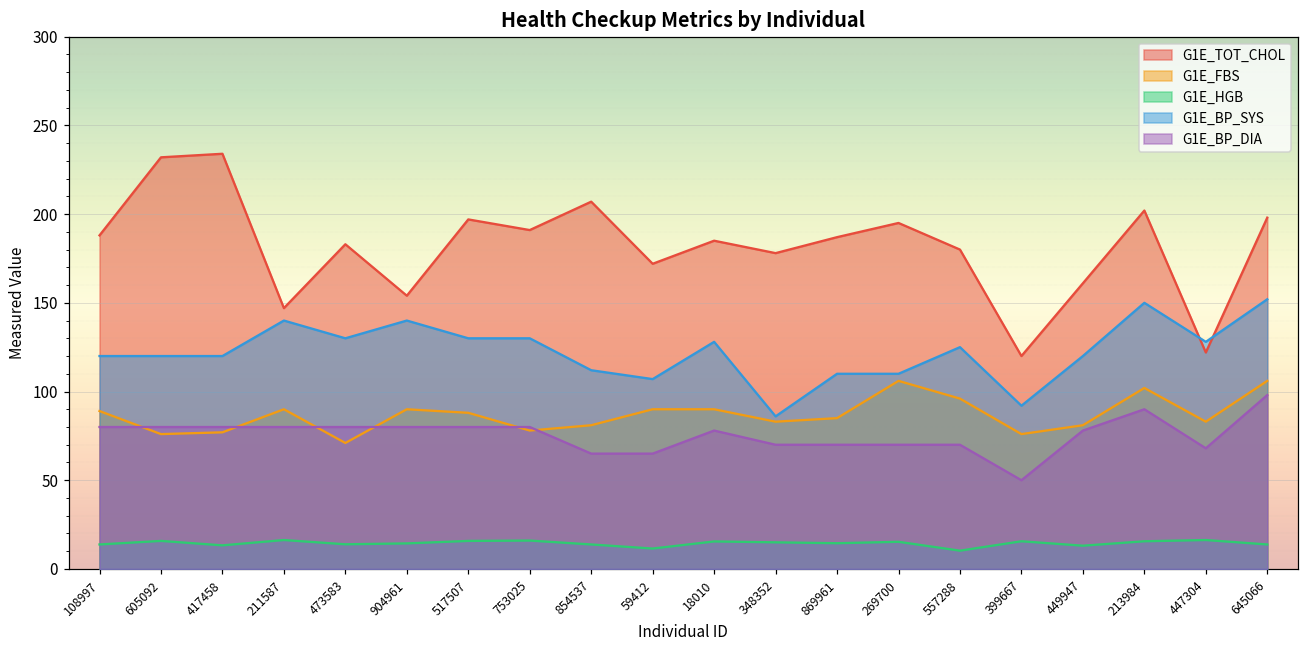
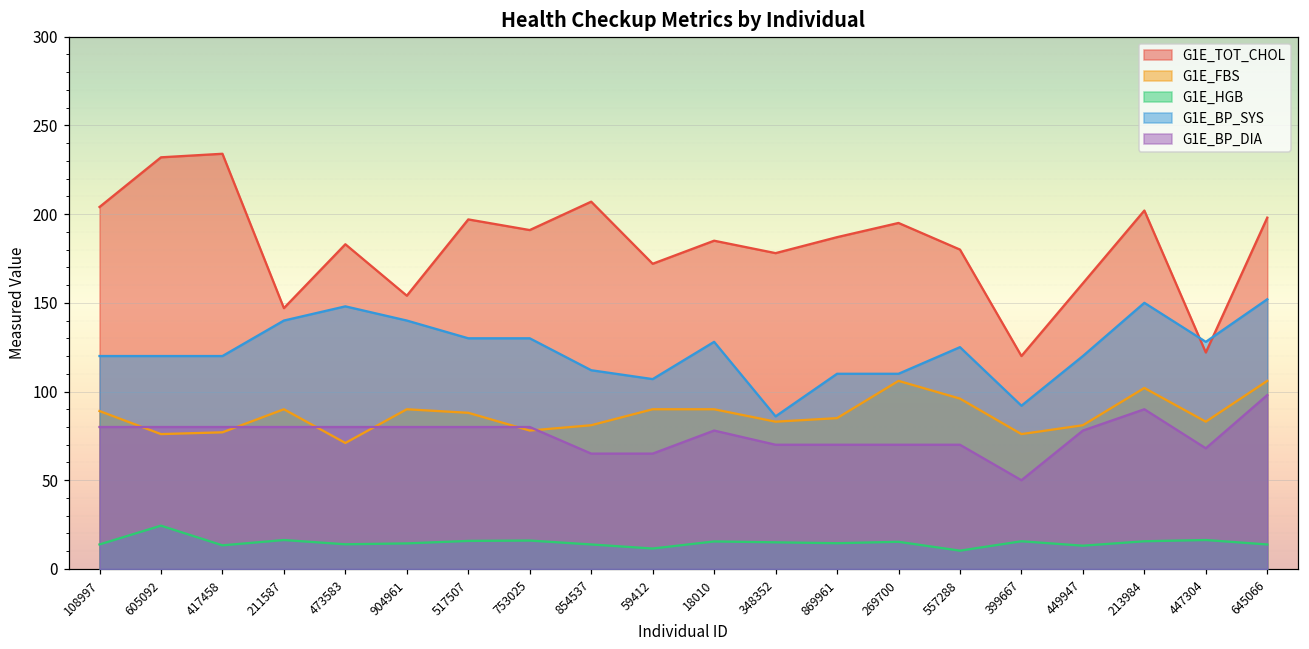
G1E_TOT_CHOL, 108997: 188 -> 204
G1E_HGB, 605092: 16 -> 24
G1E_BP_SYS, 473583: 130 -> 148
